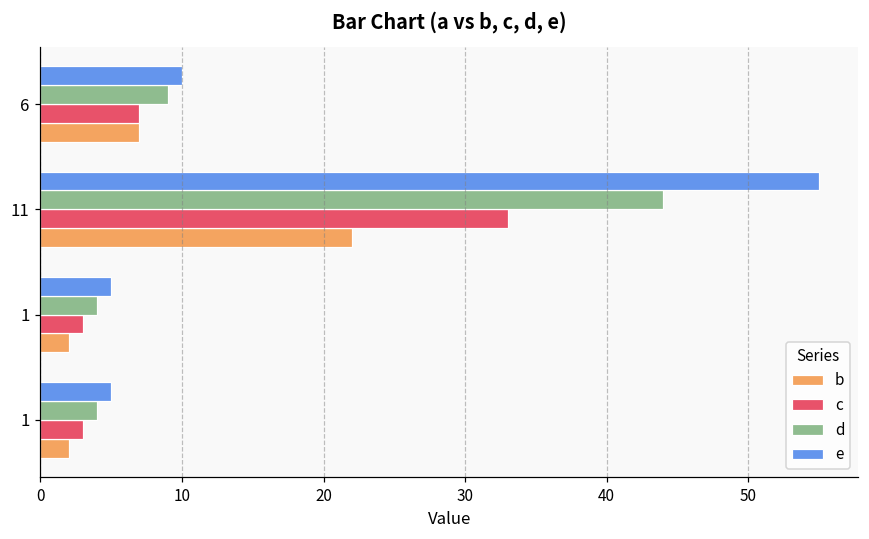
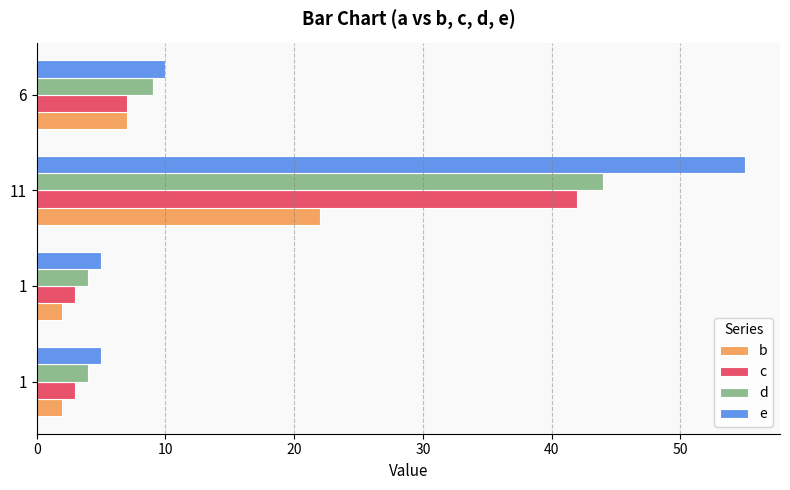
c, 11: 33 -> 42
